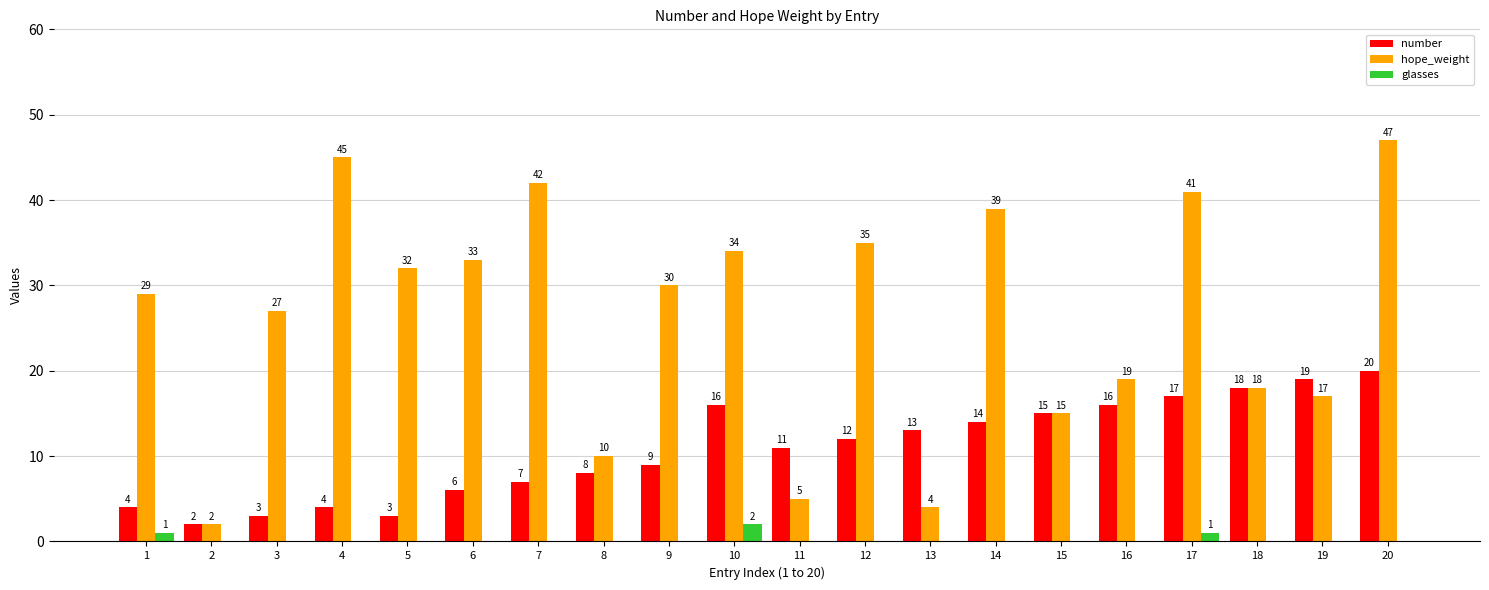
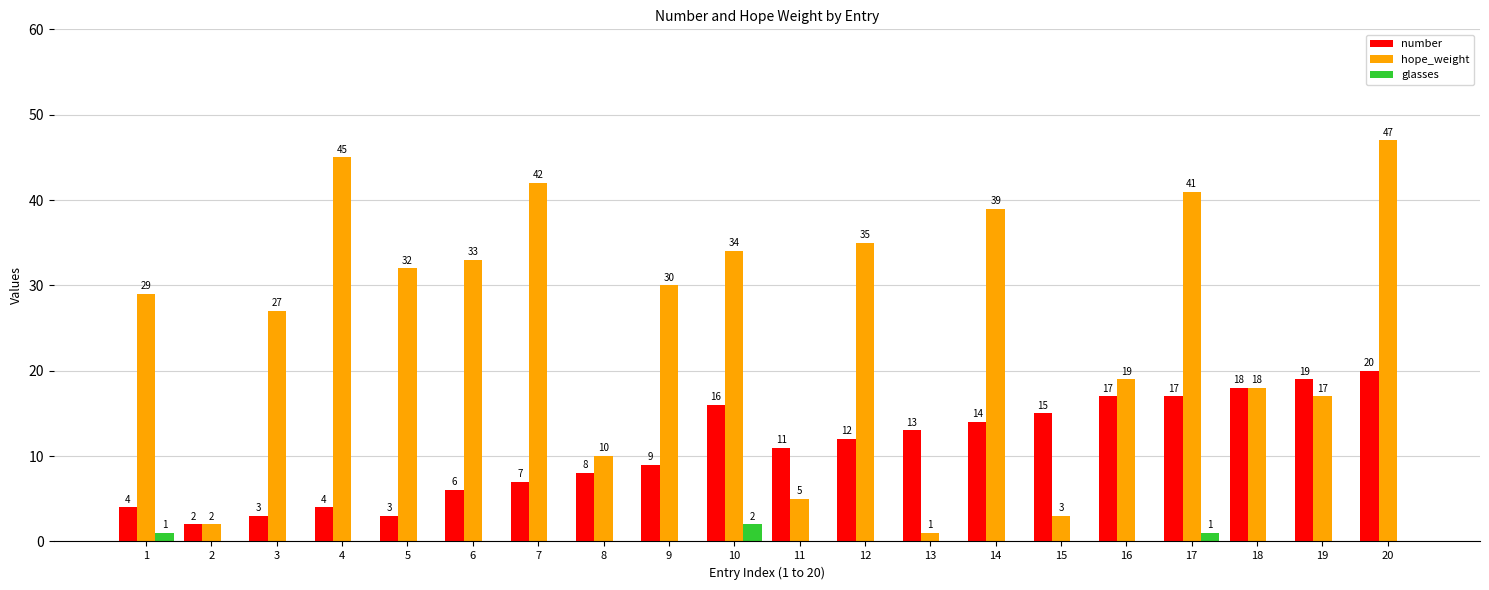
hope_weight, 13: 4 -> 1
hope_weight, 15: 15 -> 3
number, 16: 16 -> 17
